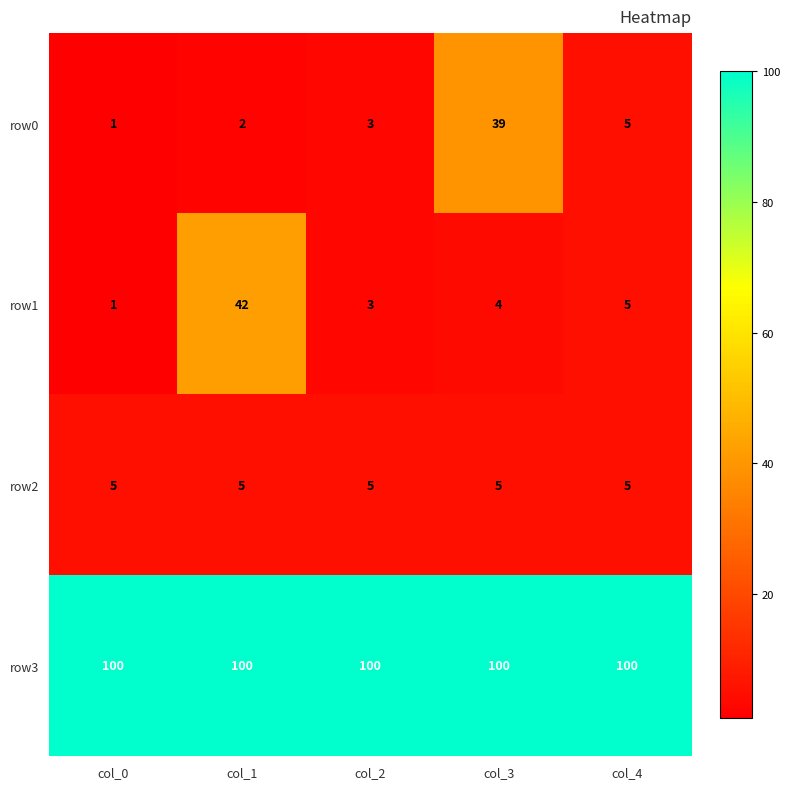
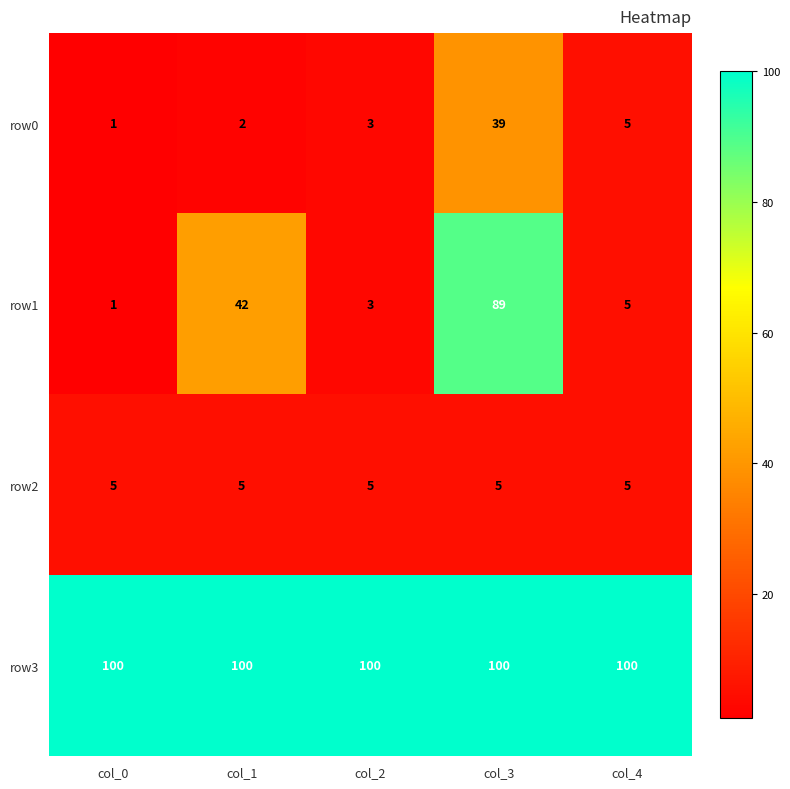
row1, col_3: 4 -> 89
